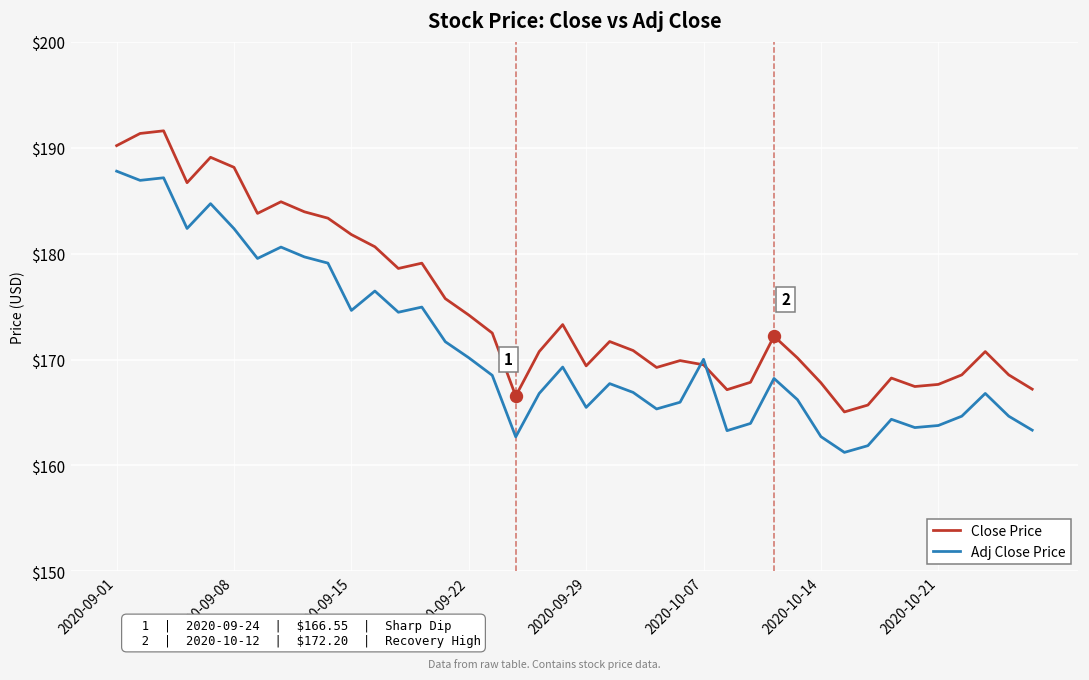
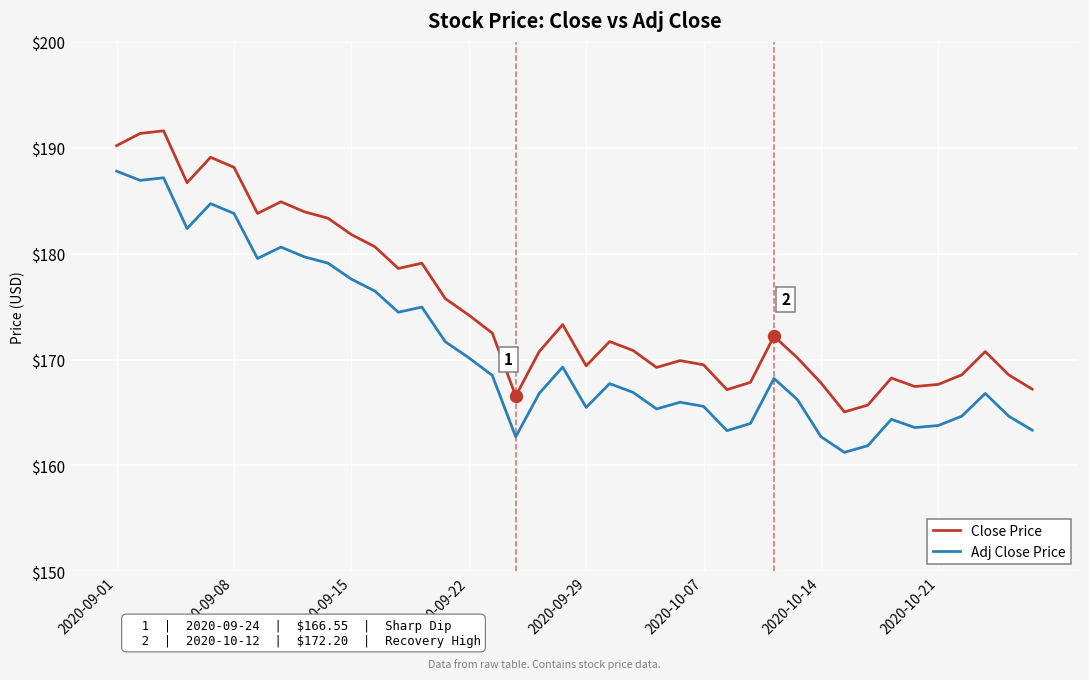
Adj Close Price, 2020-09-08: $182 -> $184
Adj Close Price, 2020-09-15: $175 -> $178
Adj Close Price, 2020-10-07: $170 -> $166
